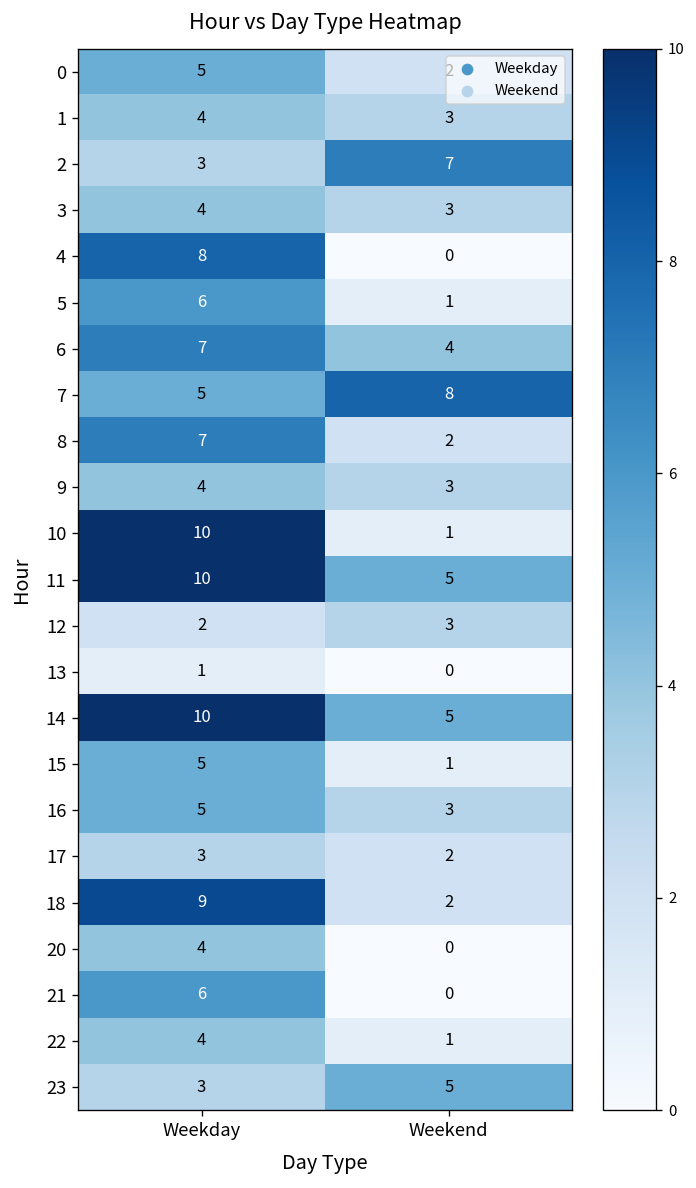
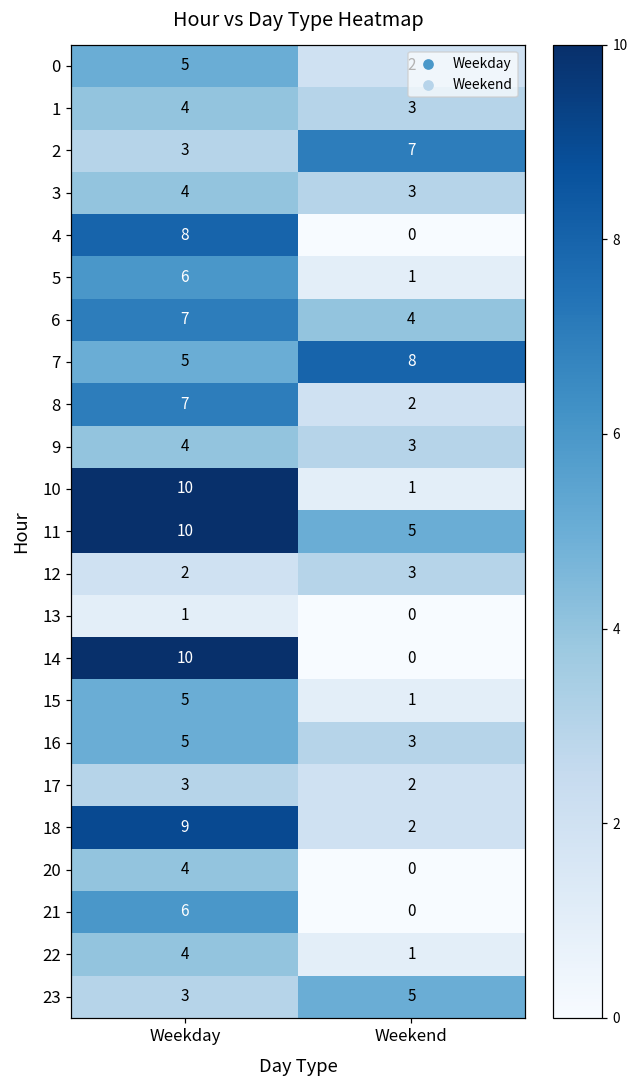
14, Weekend: 5 -> 0
